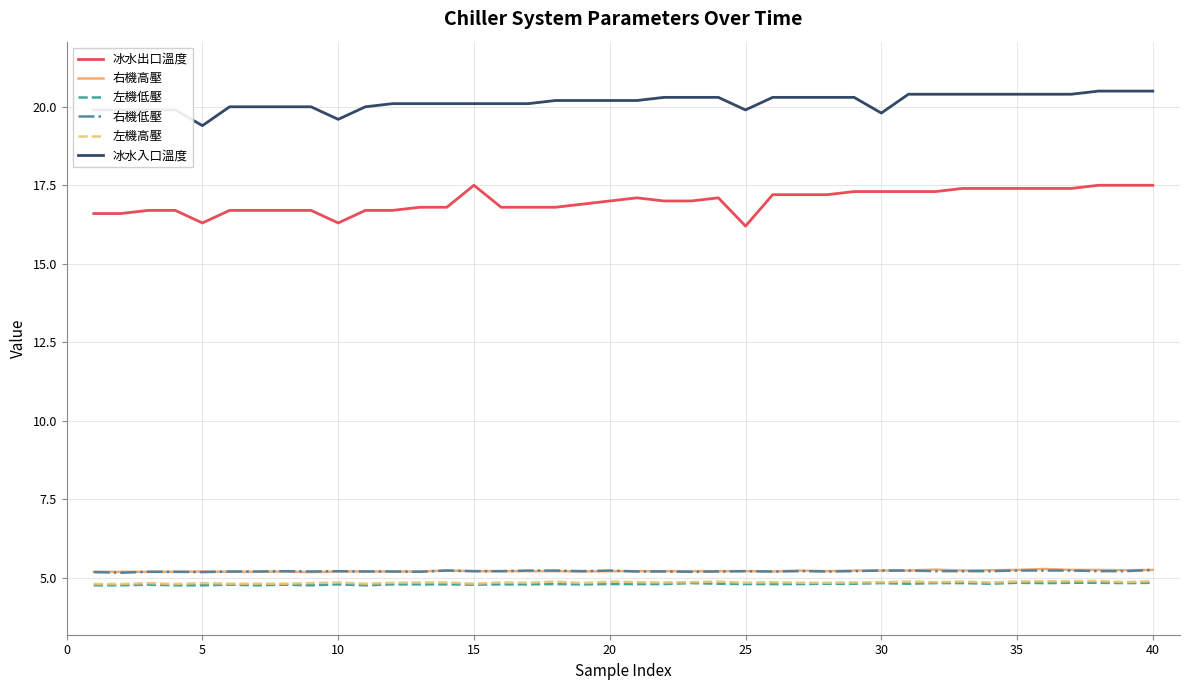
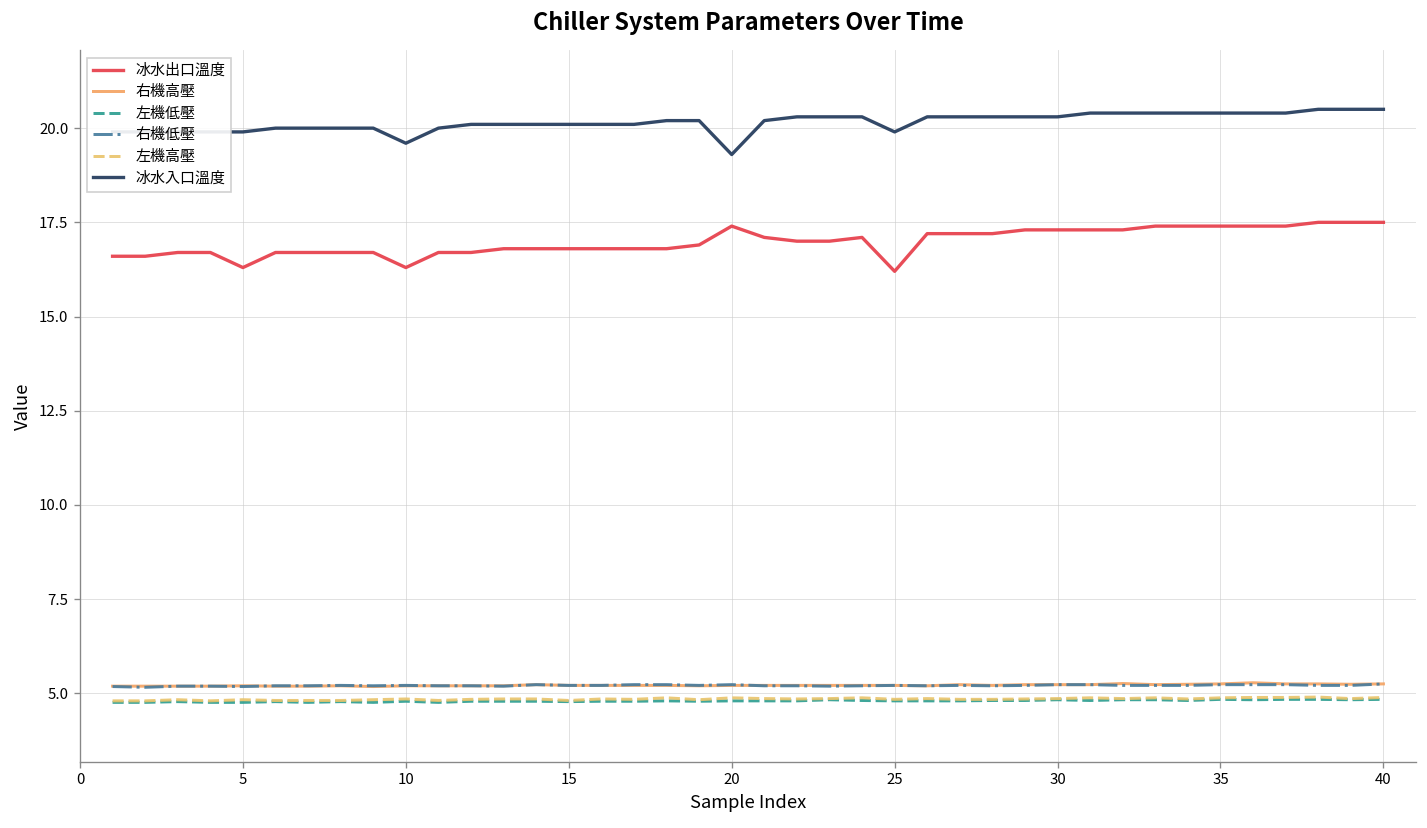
冰水入口溫度, 5: 19.4 -> 19.9
冰水出口溫度, 15: 17.5 -> 16.8
冰水出口溫度, 20: 17.0 -> 17.4
冰水入口溫度, 20: 20.2 -> 19.3
冰水入口溫度, 30: 19.8 -> 20.3
